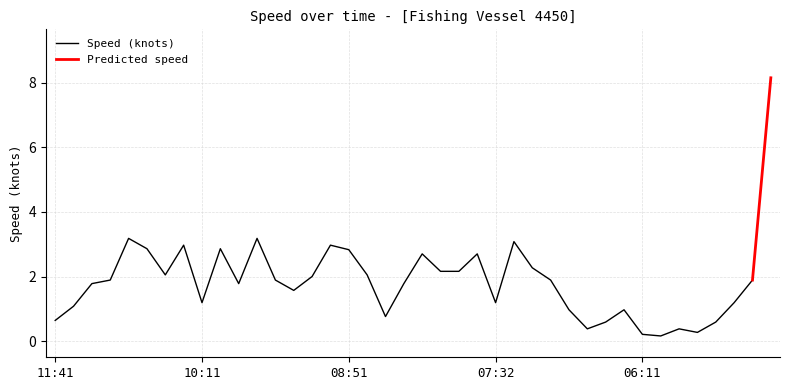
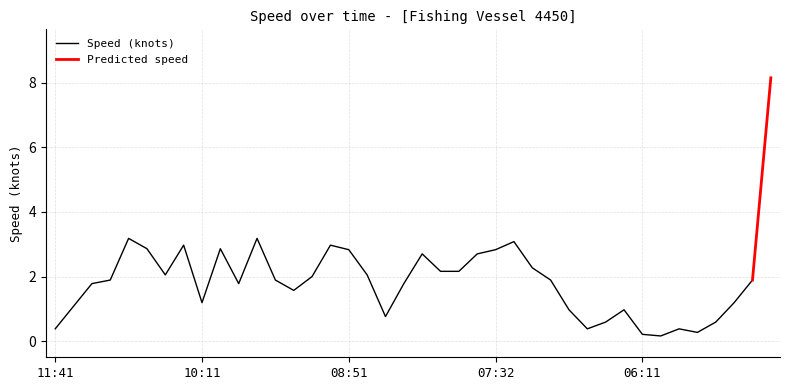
Speed (knots), 11:41: 0.6 -> 0.4
Speed (knots), 07:32: 1.2 -> 2.8
